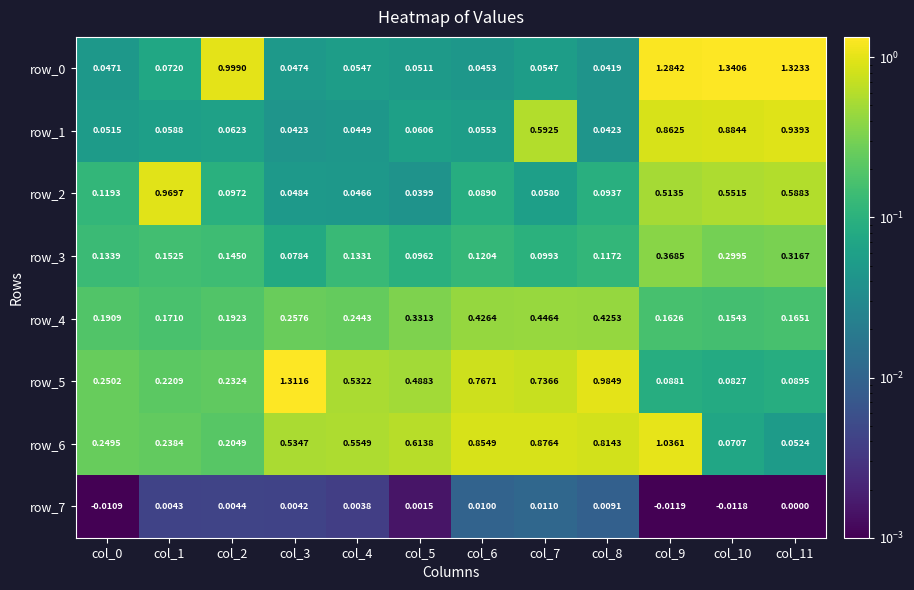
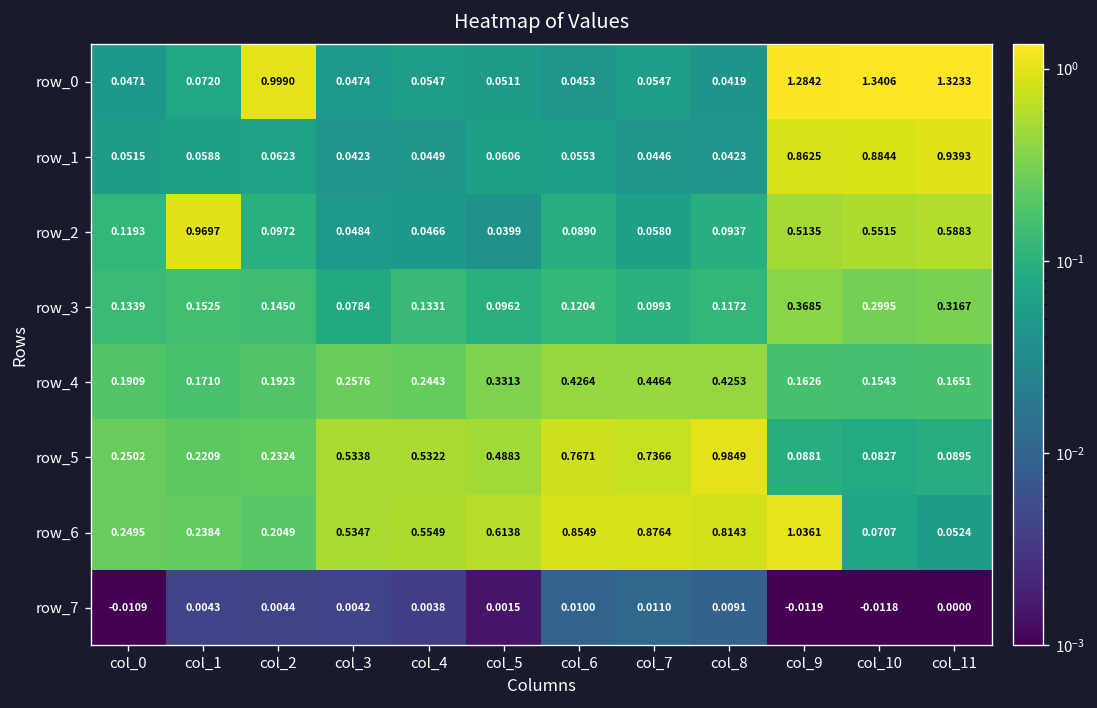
row_1, col_7: 0.5925 -> 0.0446
row_5, col_3: 1.3116 -> 0.5338
